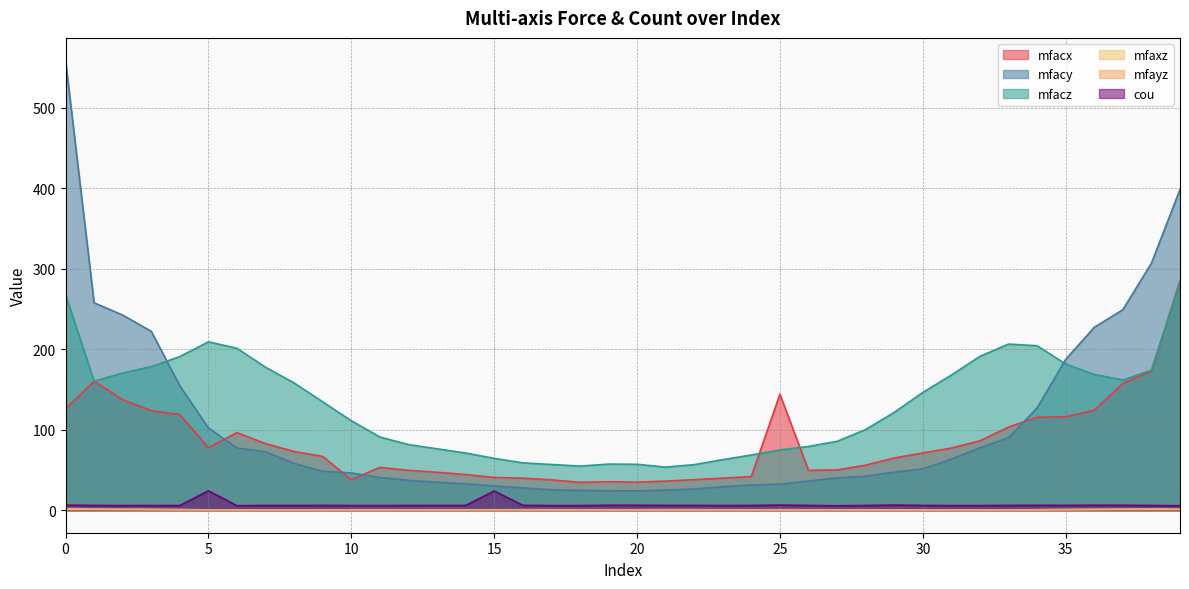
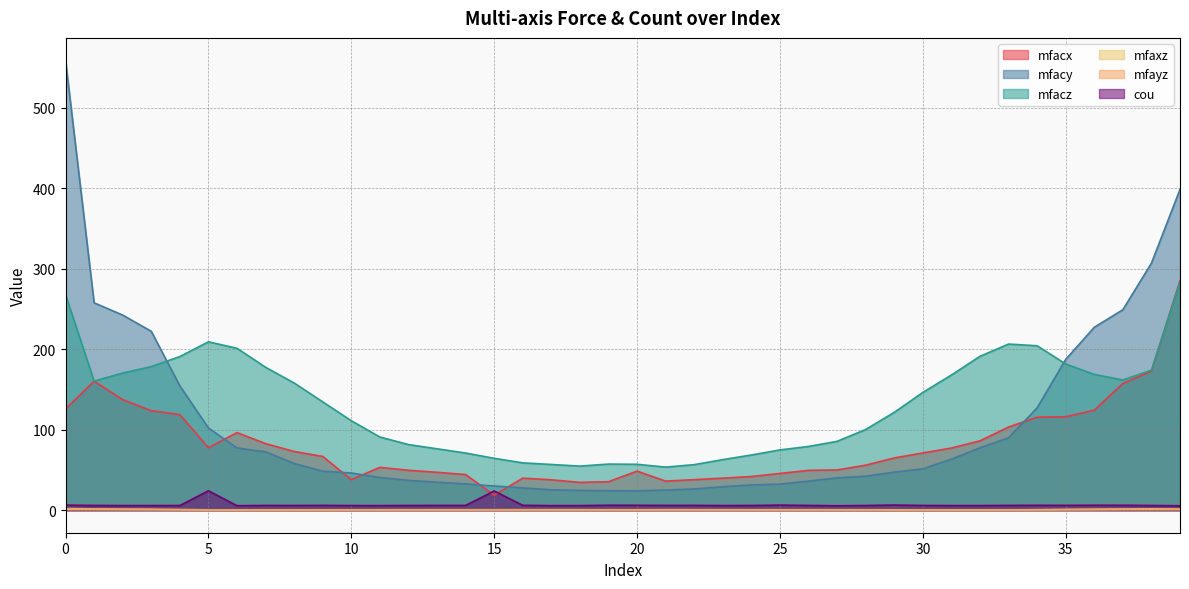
mfacx, 15: 40 -> 20
mfacx, 20: 30 -> 50
mfacx, 25: 140 -> 50
